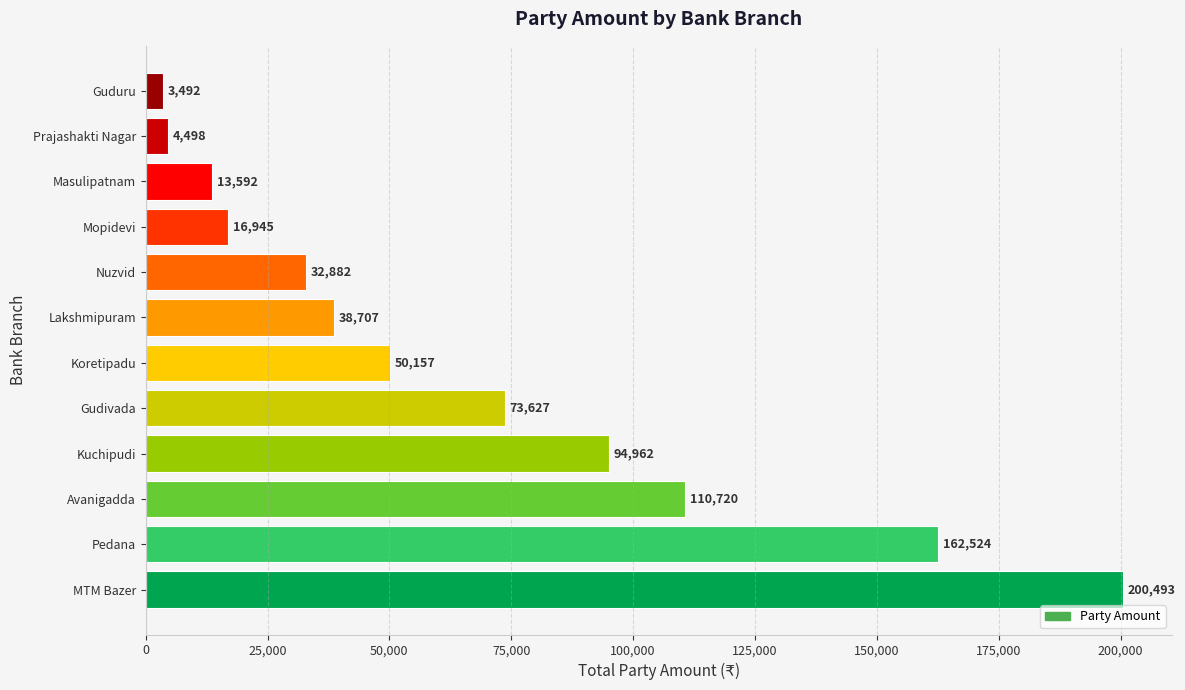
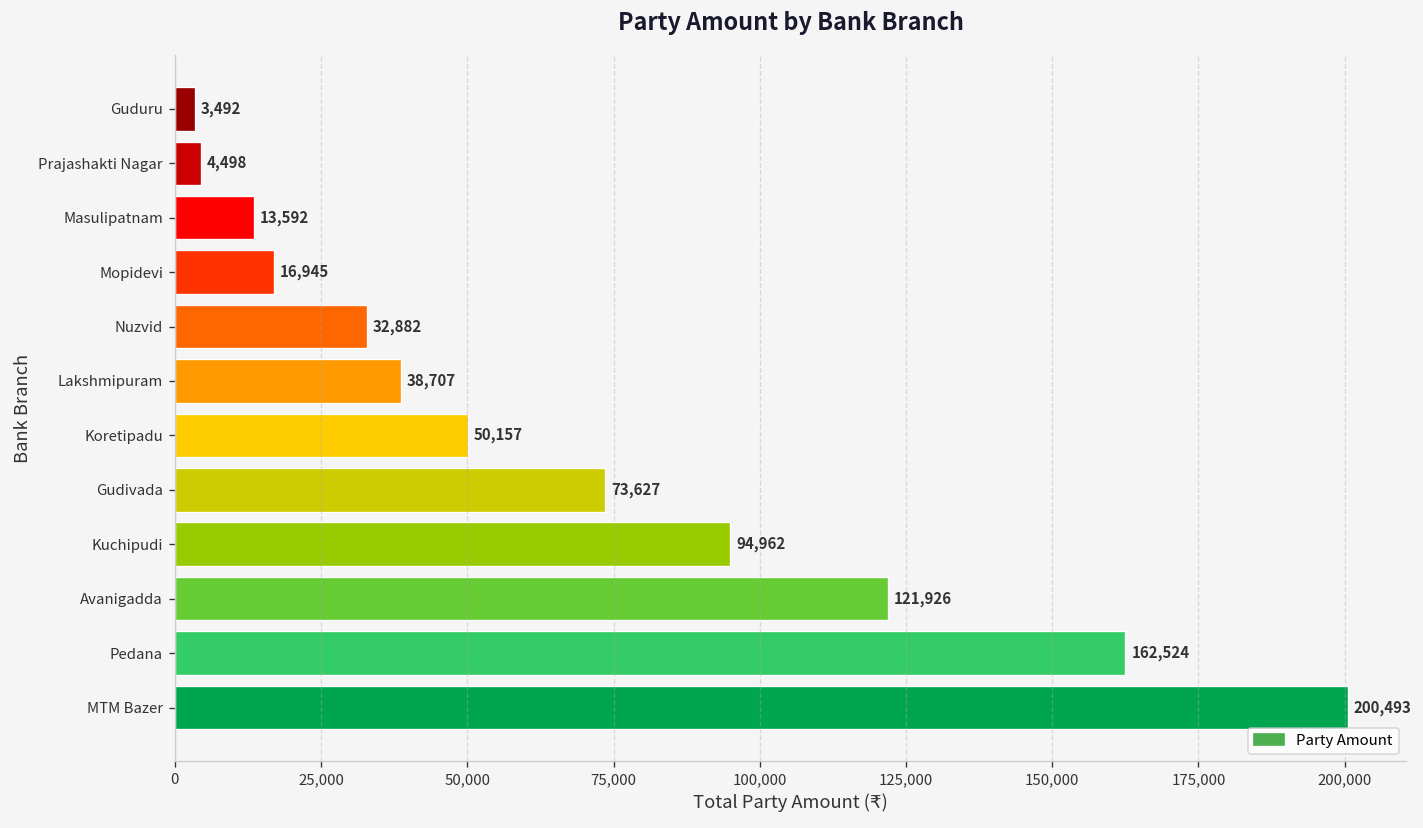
Avanigadda: 110,720 -> 121,926
